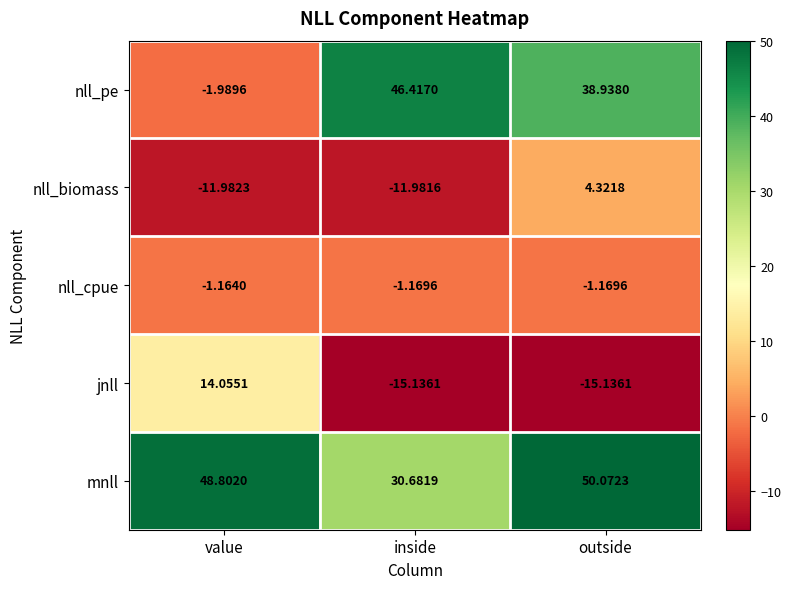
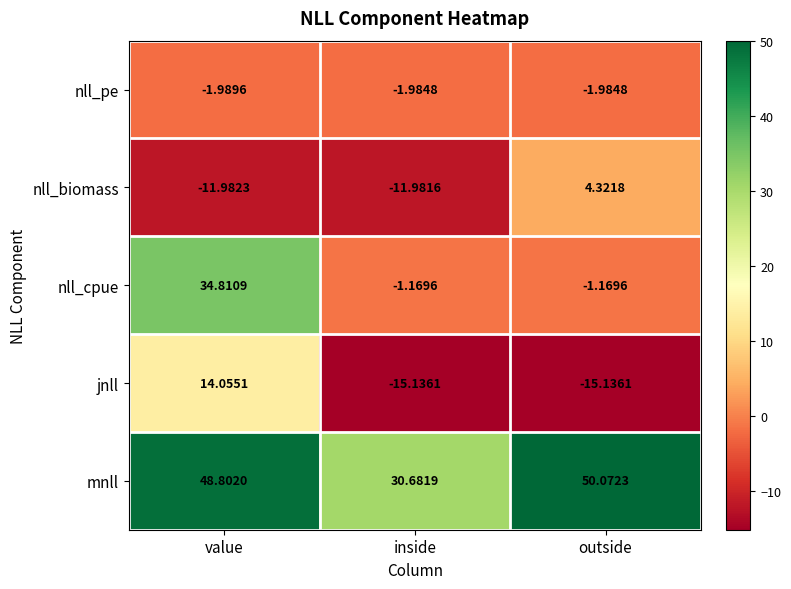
nll_pe, inside: 46.4170 -> -1.9848
nll_pe, outside: 38.9380 -> -1.9848
nll_cpue, value: -1.1640 -> 34.8109
